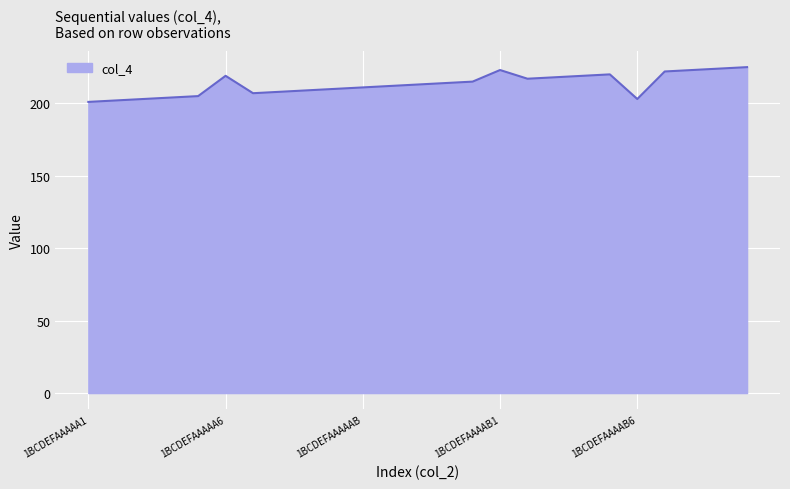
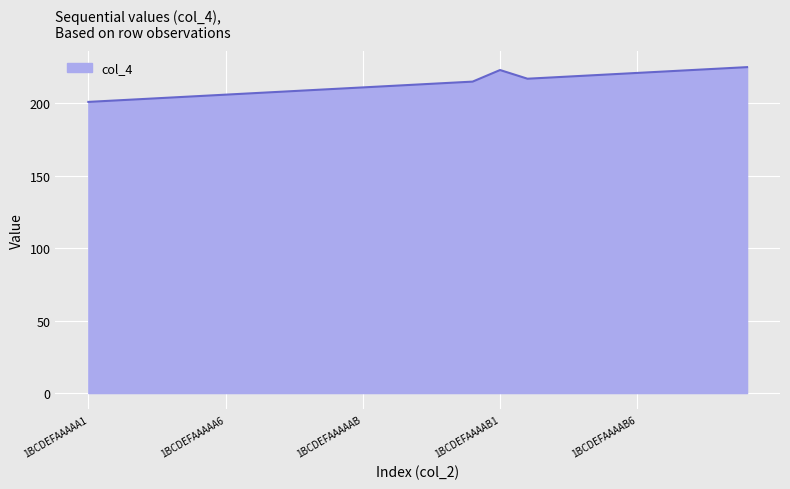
1BCDEFAAAAA6: 219 -> 206
1BCDEFAAAAB6: 203 -> 221
